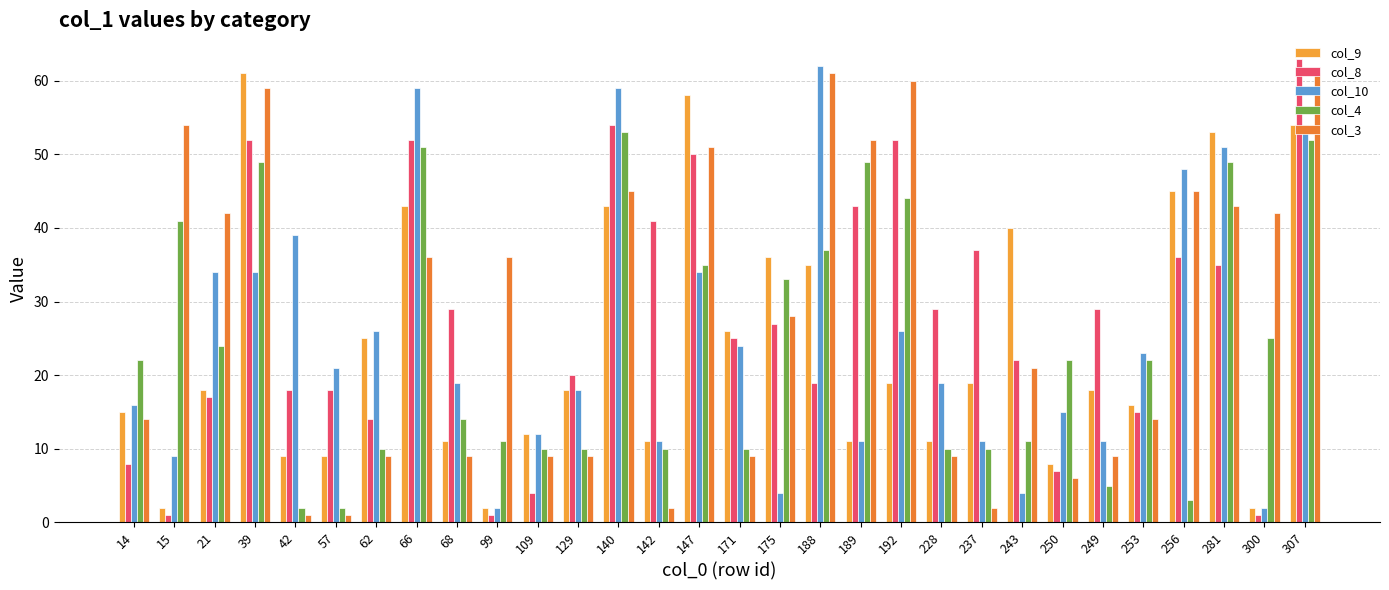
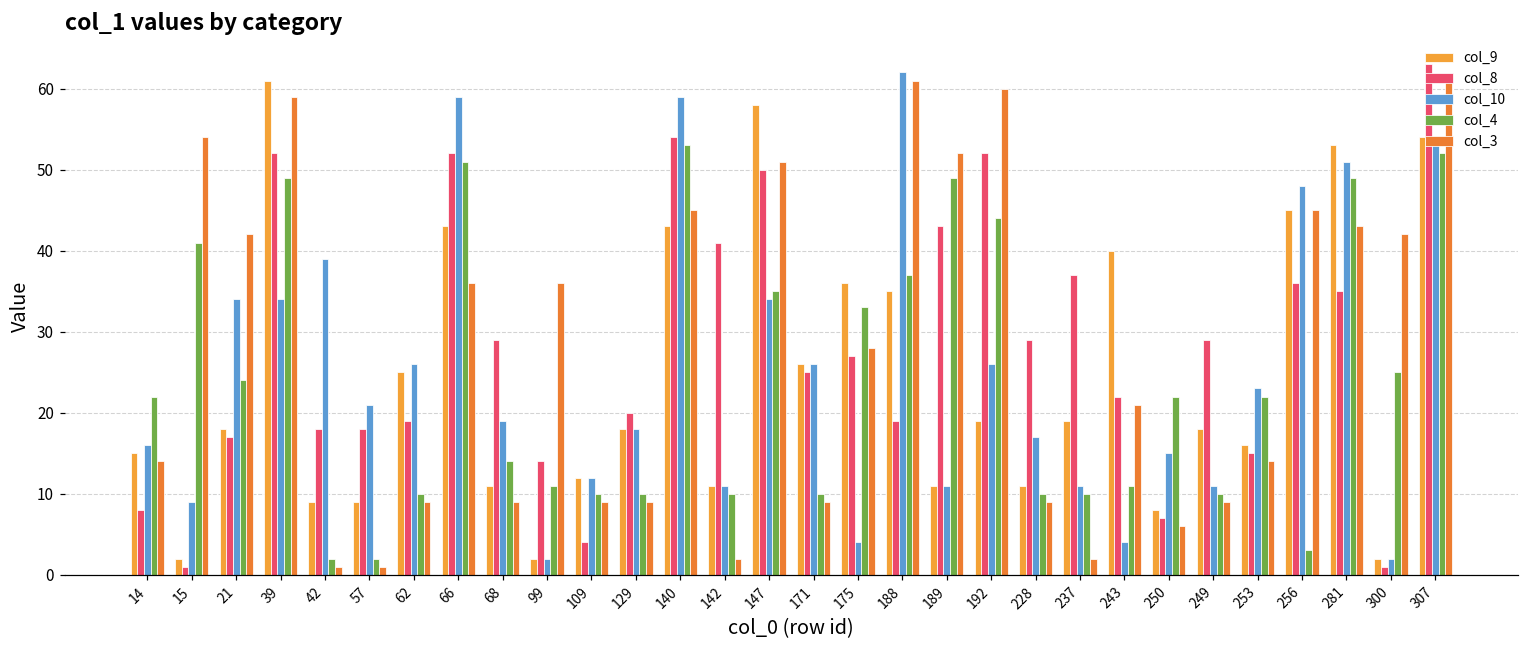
col_8, 62: 14 -> 19
col_8, 99: 1 -> 14
col_10, 171: 24 -> 26
col_10, 228: 19 -> 17
col_4, 249: 5 -> 10
